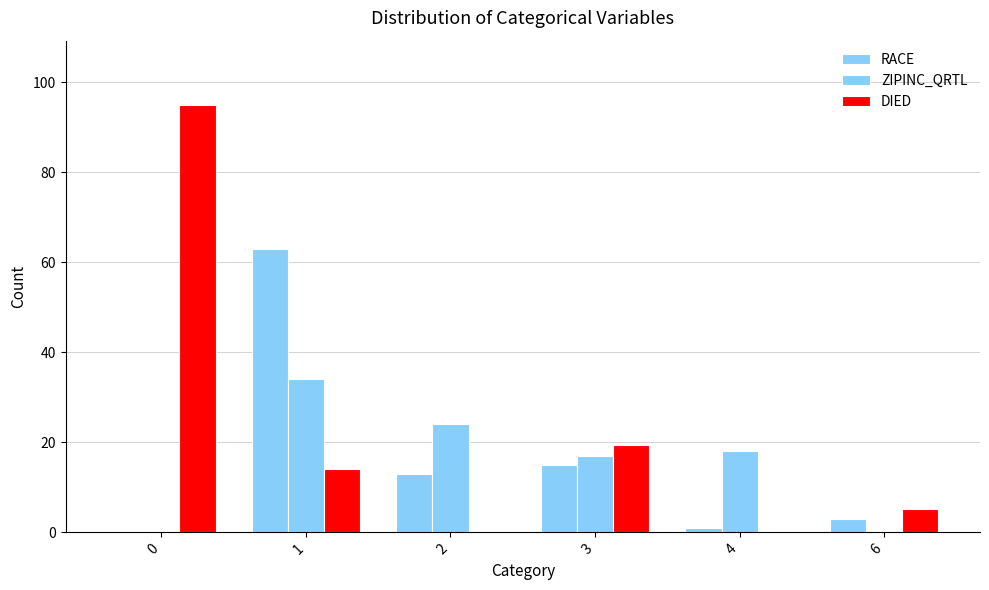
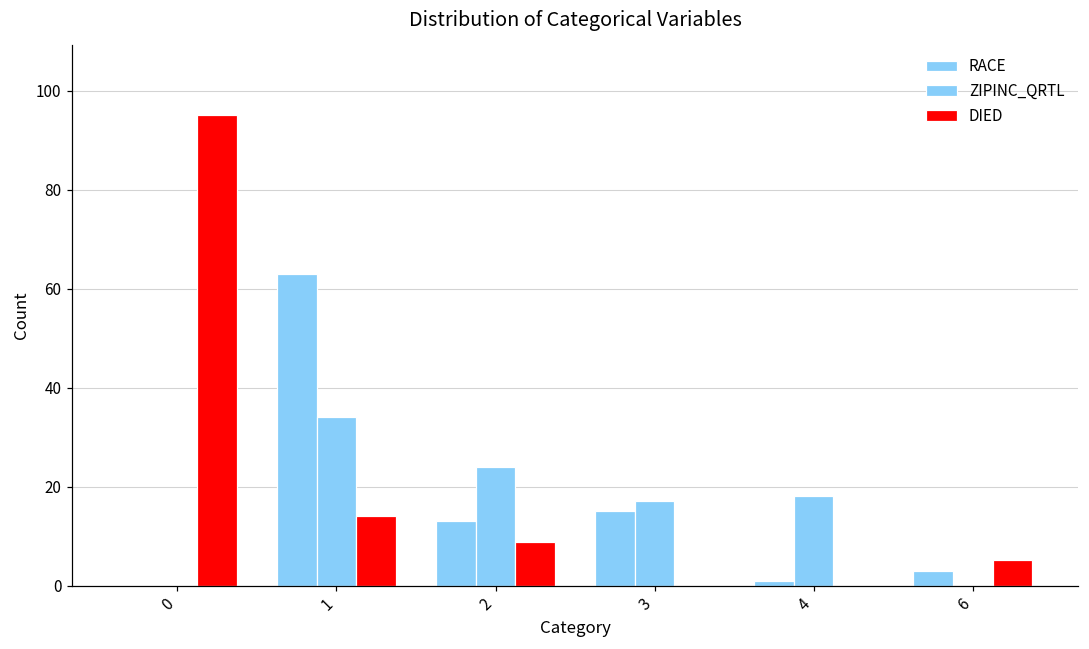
DIED, 2: 0 -> 9
DIED, 3: 20 -> 0
